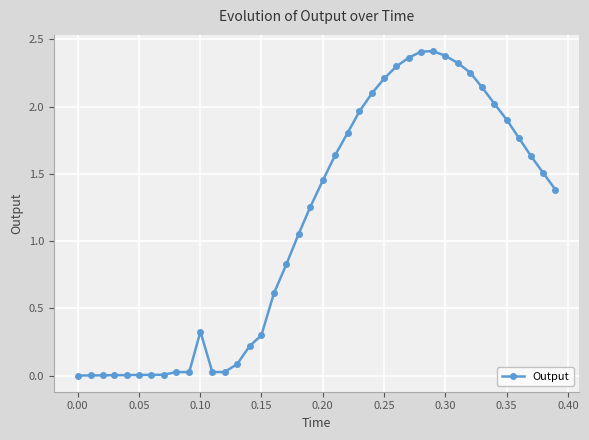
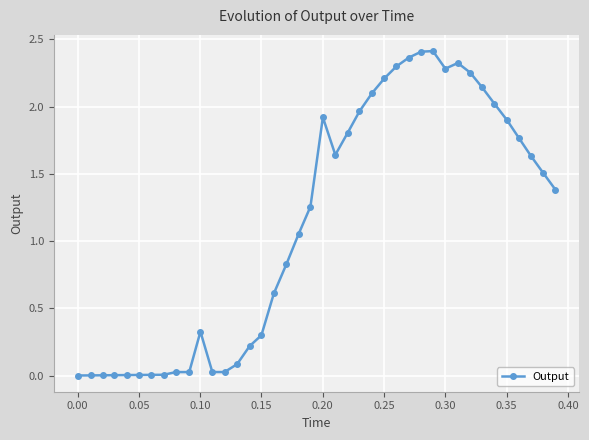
0.20: 1.45 -> 1.92
0.30: 2.38 -> 2.28
